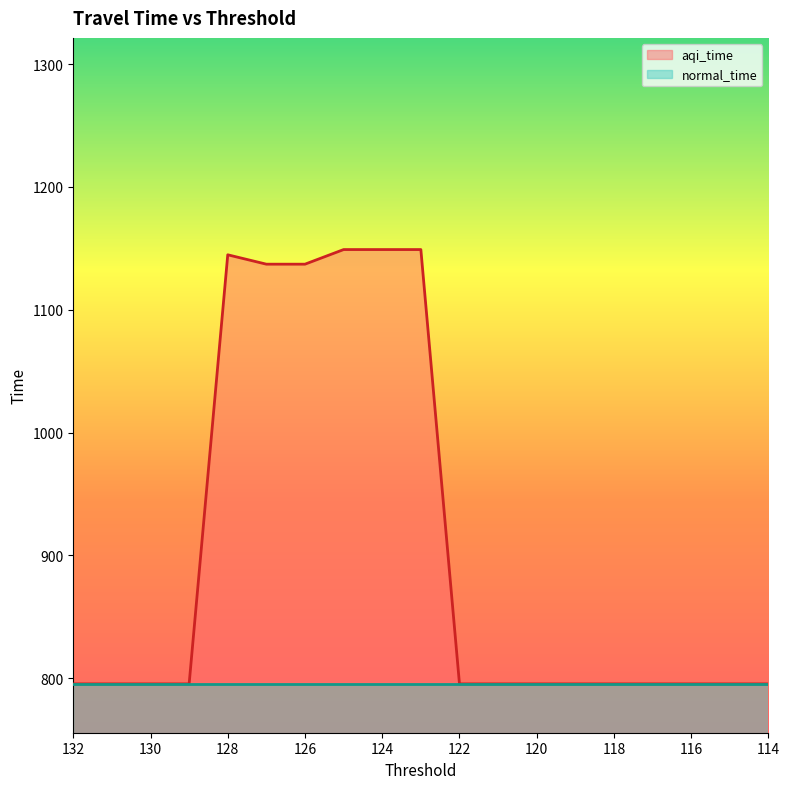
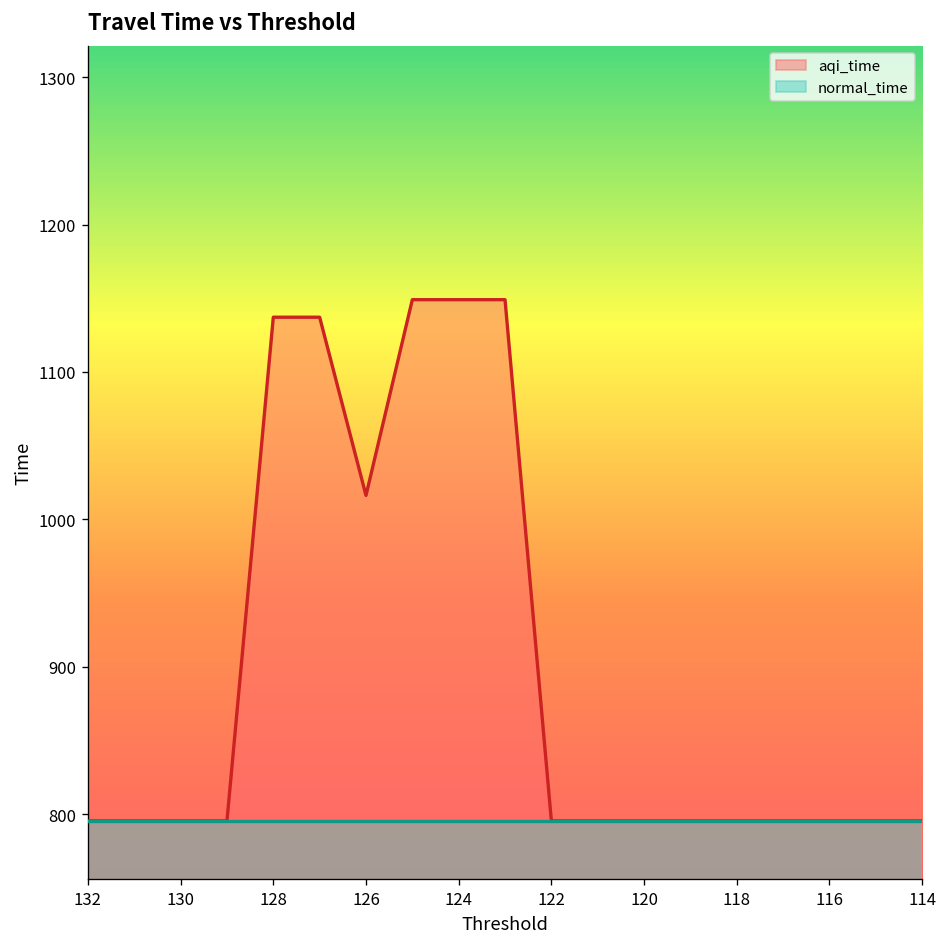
aqi_time, 128: 1145 -> 1137
aqi_time, 126: 1137 -> 1016
